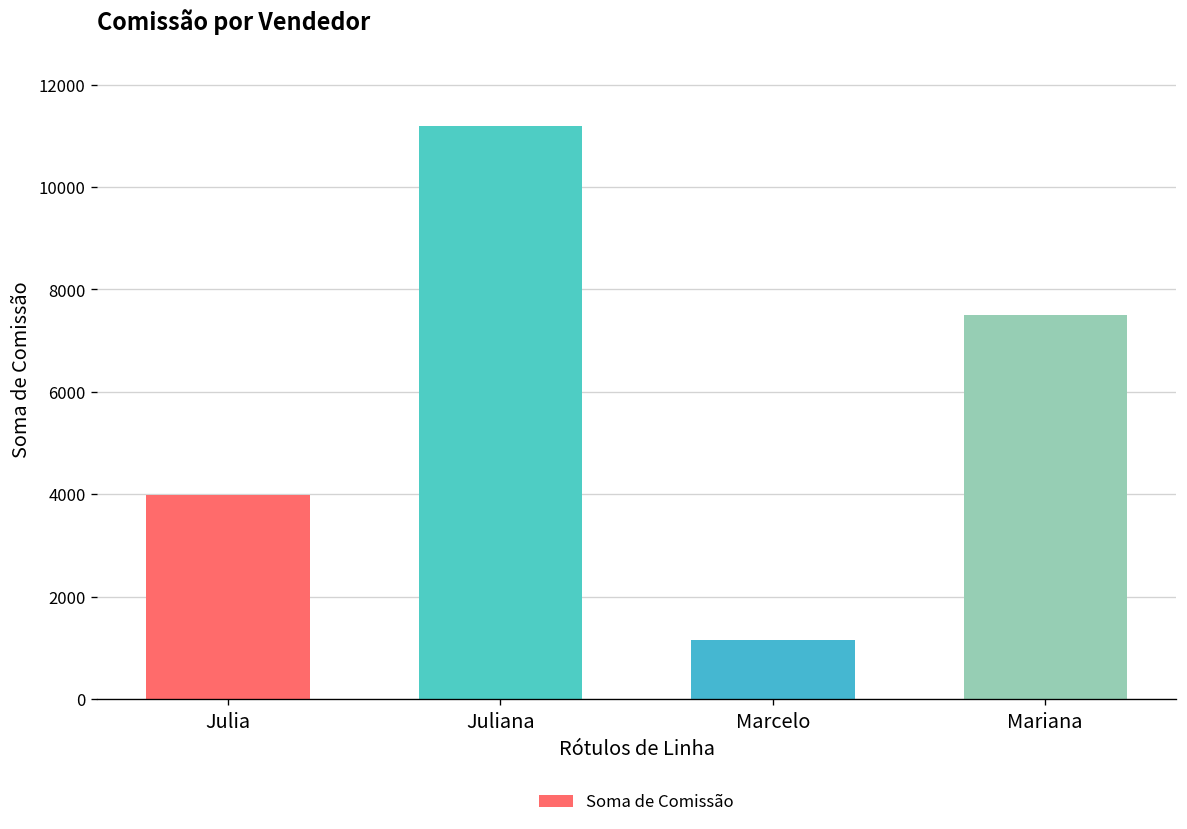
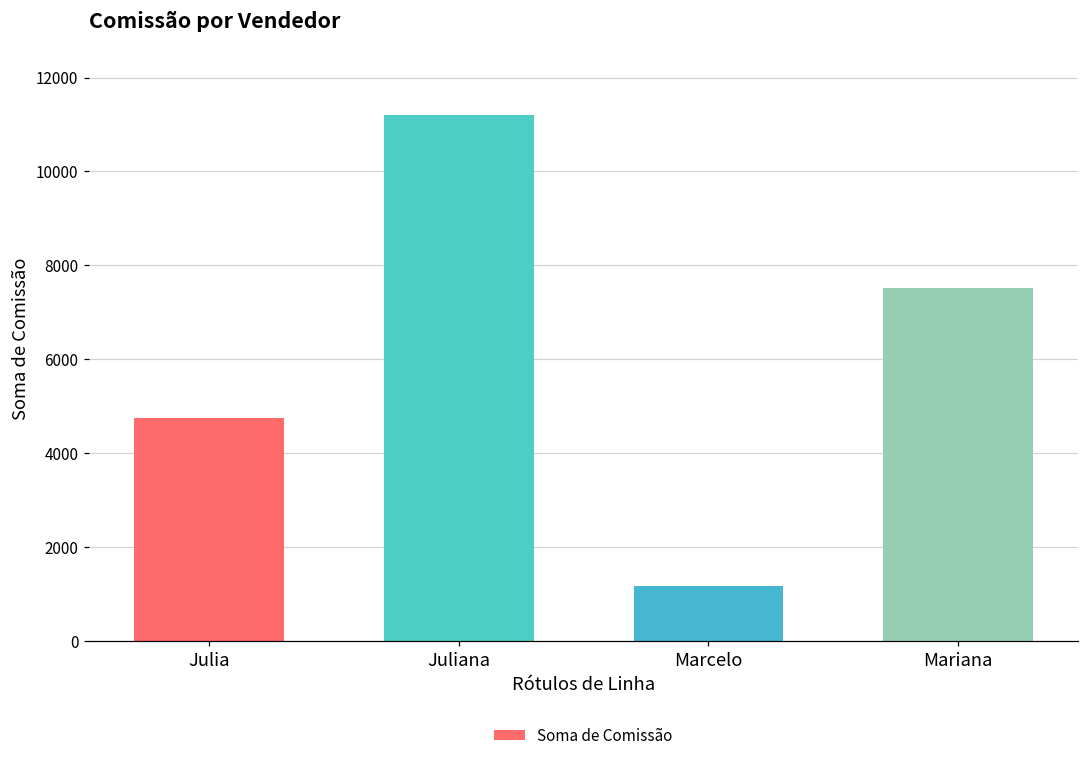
Julia: 4000 -> 4800
